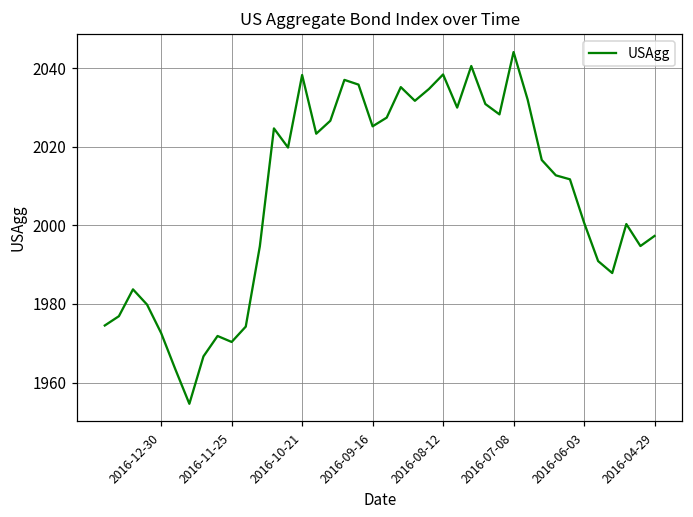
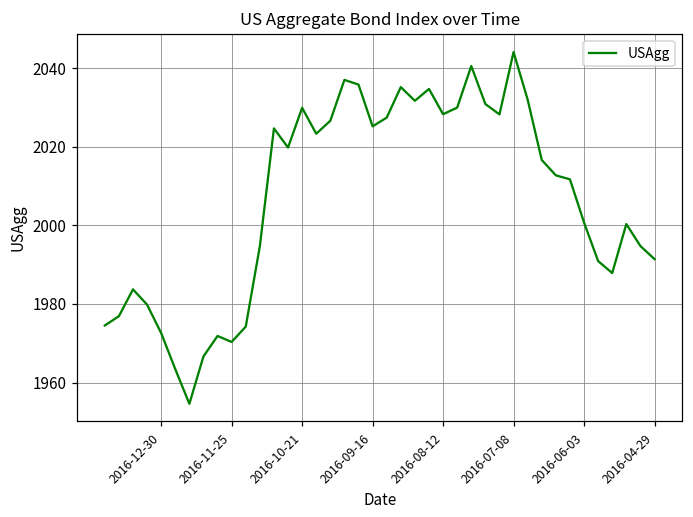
2016-10-21: 2038 -> 2030
2016-08-12: 2038 -> 2028
2016-04-29: 1997 -> 1991
